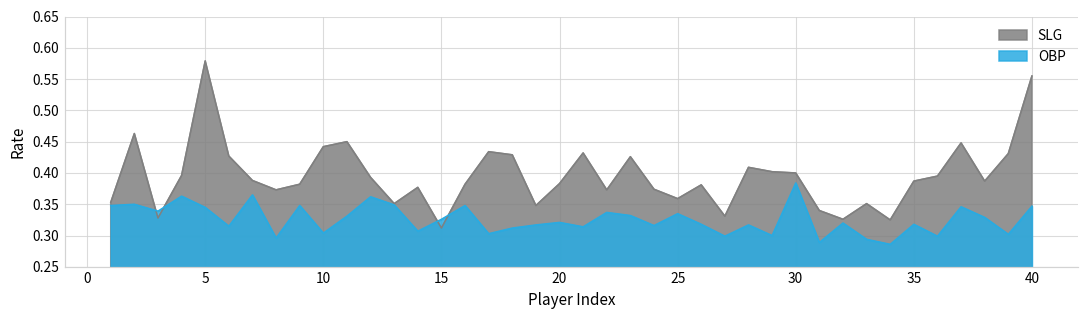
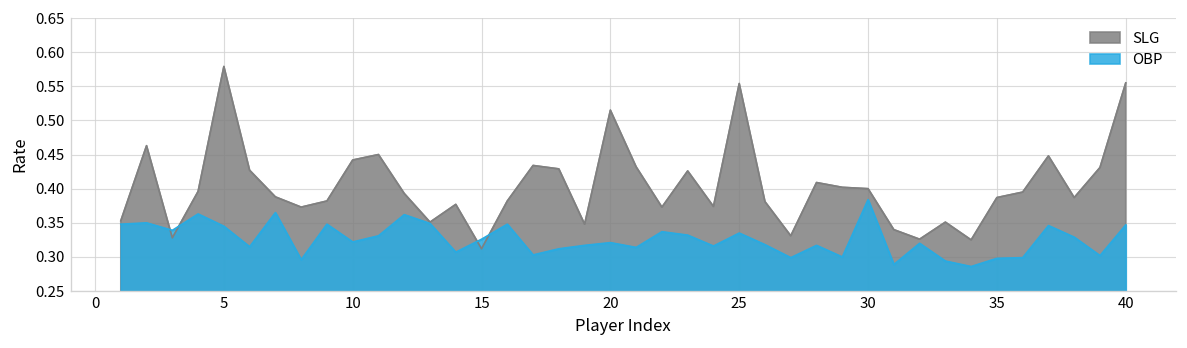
OBP, 10: 0.30 -> 0.32
SLG, 20: 0.38 -> 0.52
SLG, 25: 0.36 -> 0.55
OBP, 35: 0.32 -> 0.30
